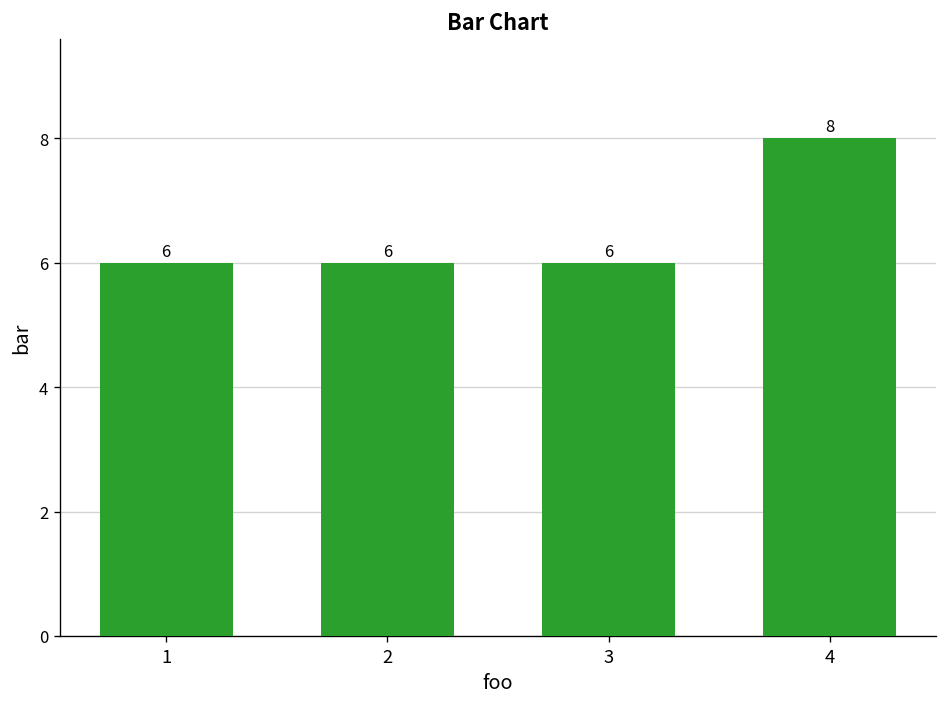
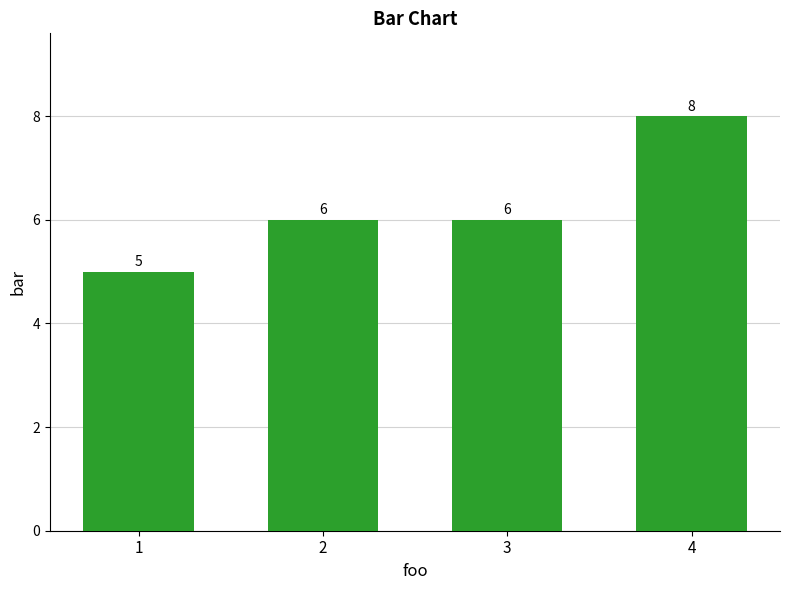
1: 6 -> 5
